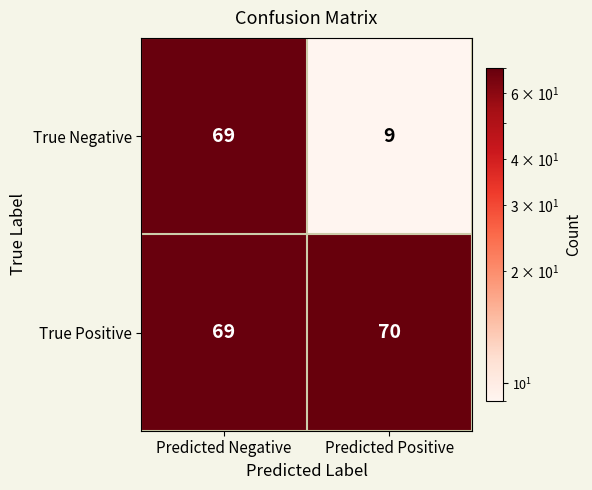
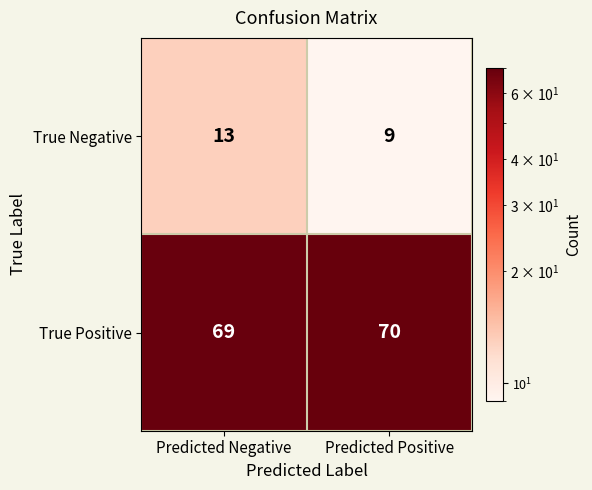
True Negative, Predicted Negative: 69 -> 13
